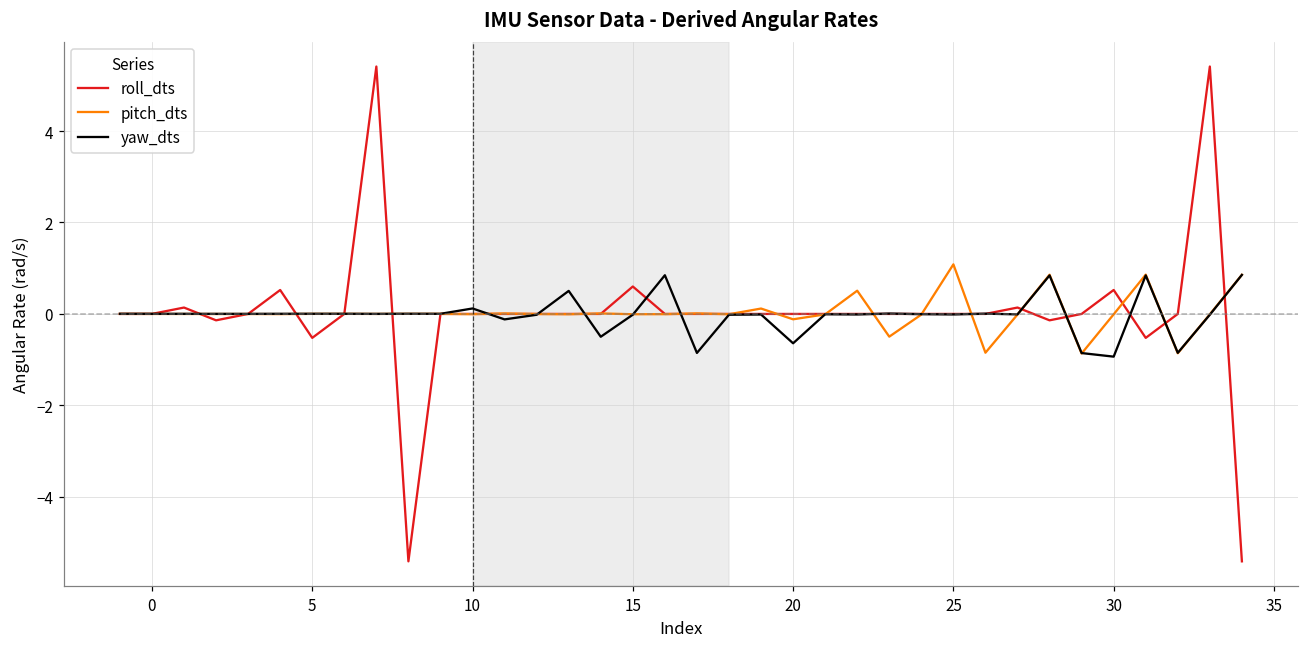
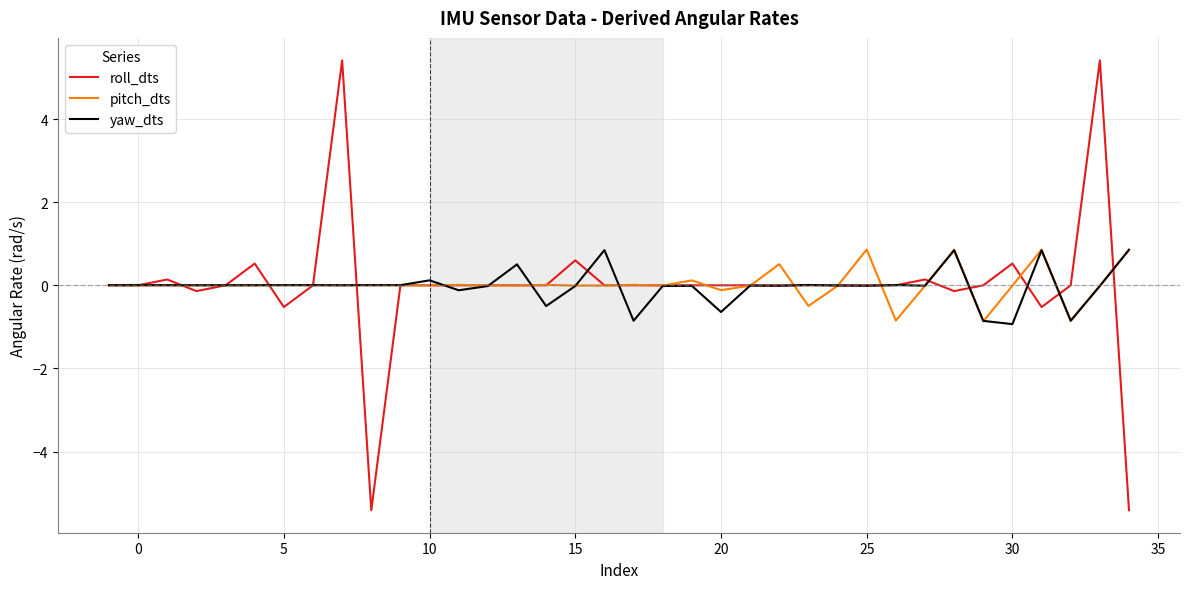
pitch_dts, 25: 1.1 -> 0.9
